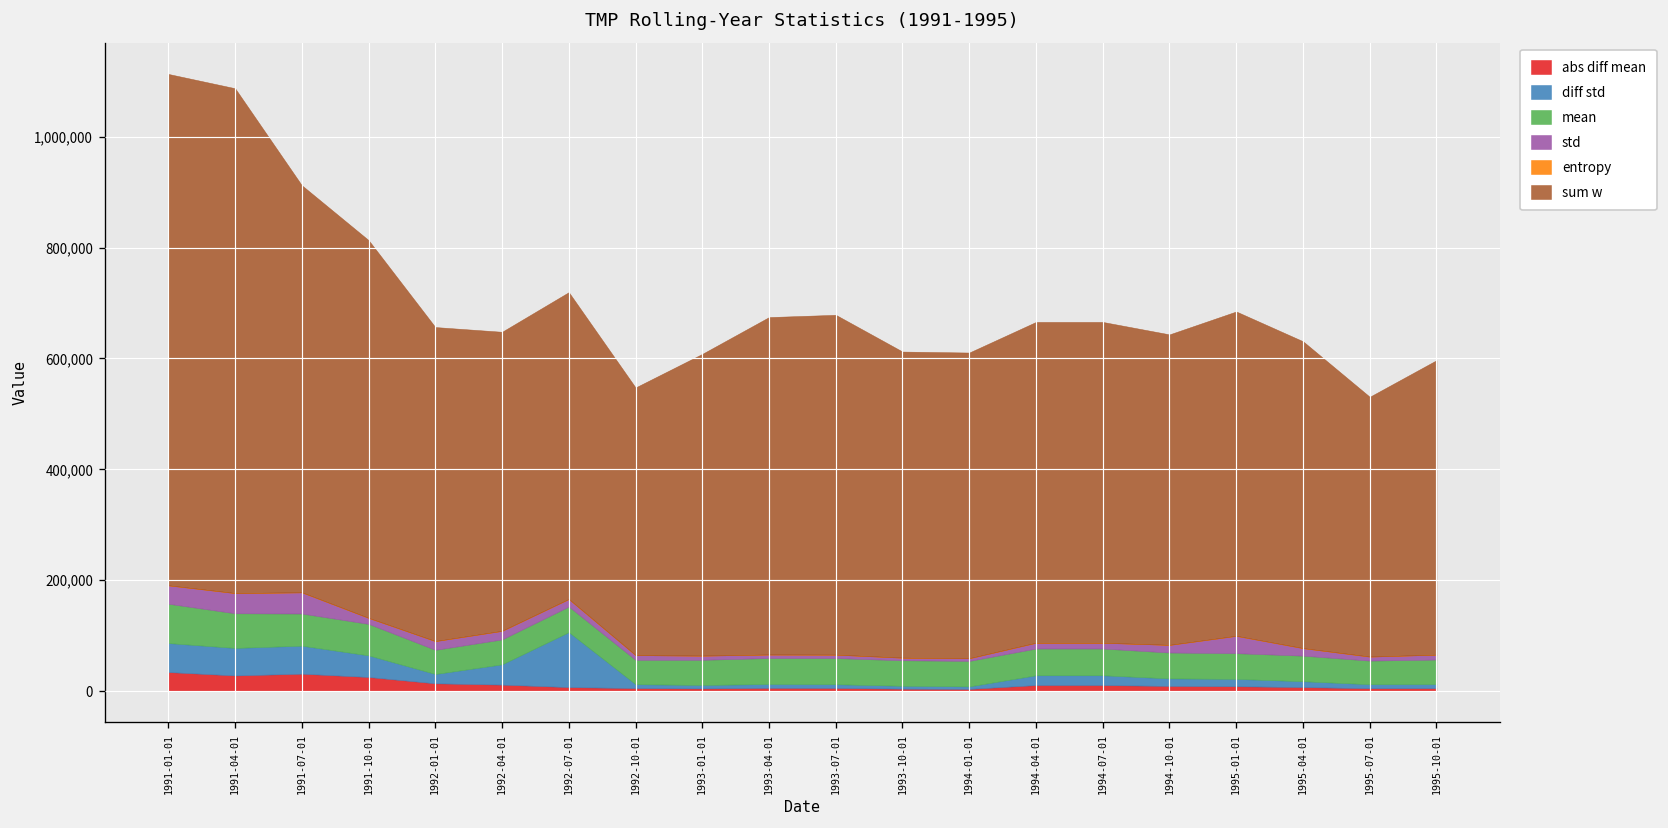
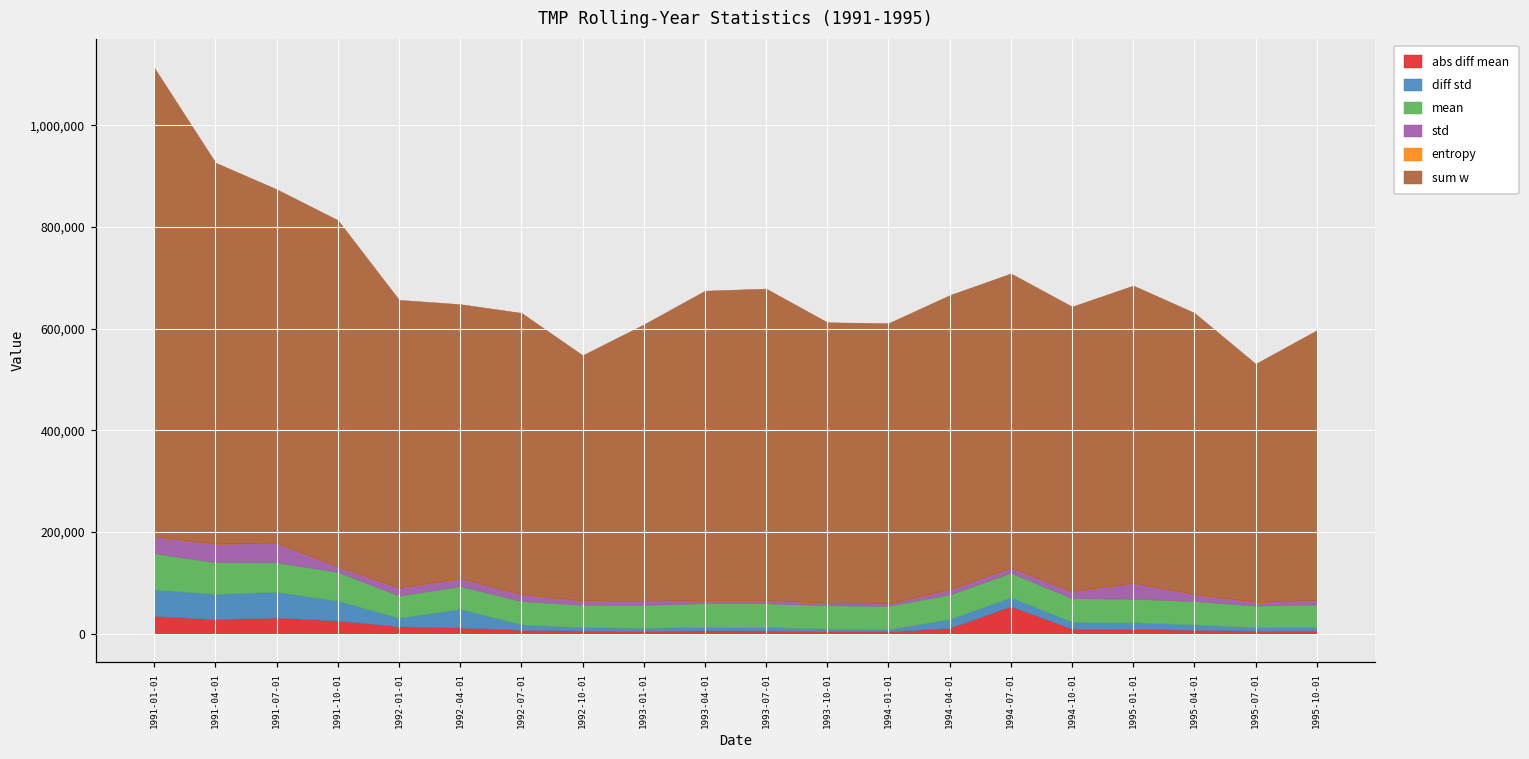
sum w, 1991-04-01: 910,000 -> 750,000
sum w, 1991-07-01: 730,000 -> 700,000
diff std, 1992-07-01: 100,000 -> 10,000
abs diff mean, 1994-07-01: 10,000 -> 50,000
